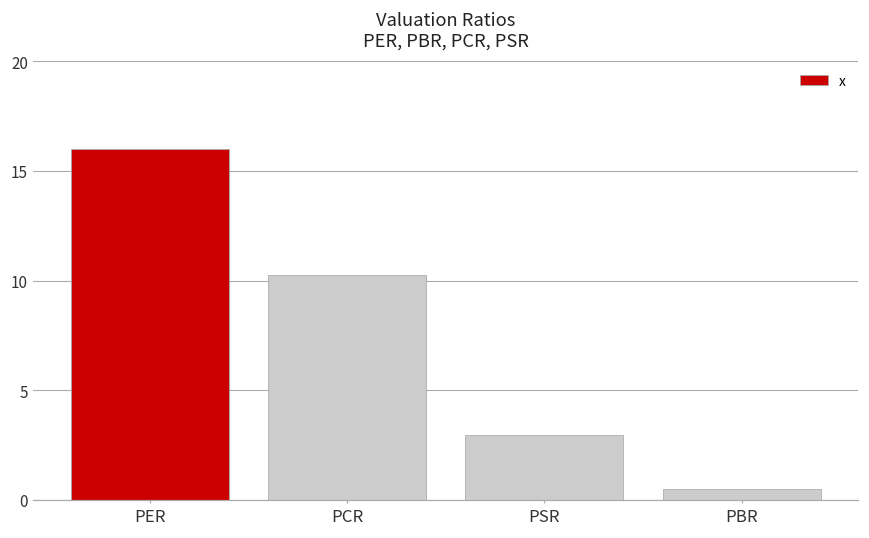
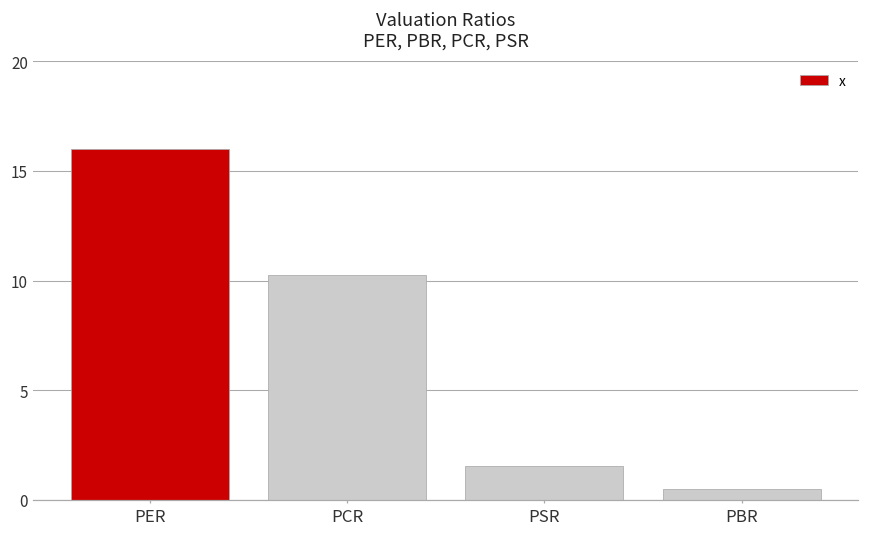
PSR: 2.9 -> 1.6
